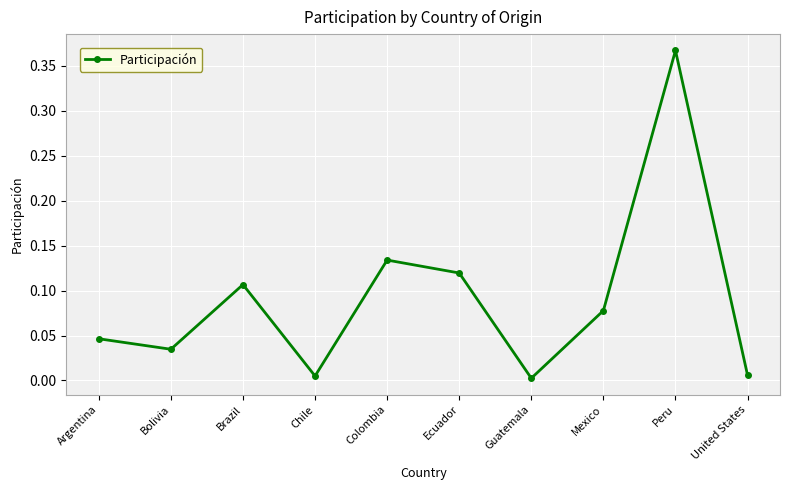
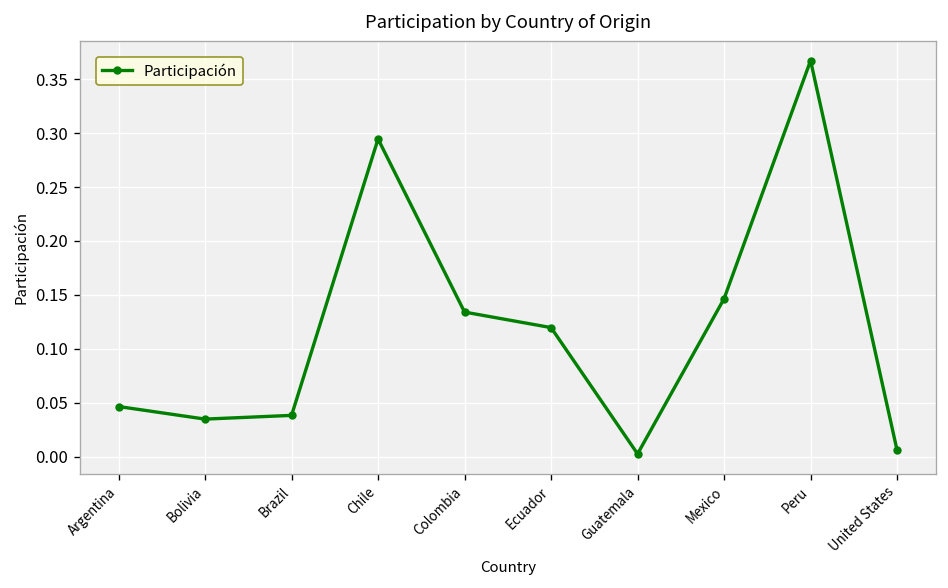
Brazil: 0.11 -> 0.04
Chile: 0.00 -> 0.29
Mexico: 0.08 -> 0.15
